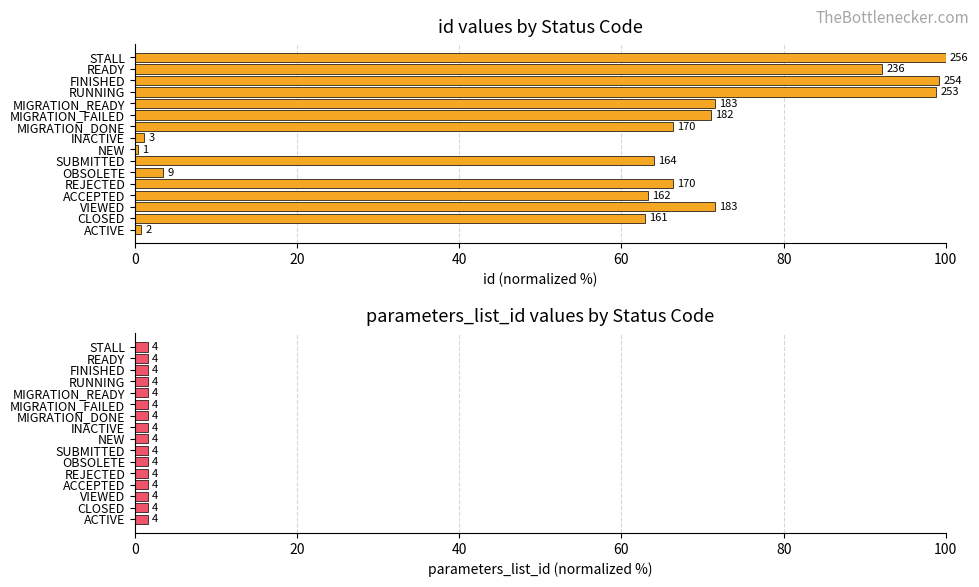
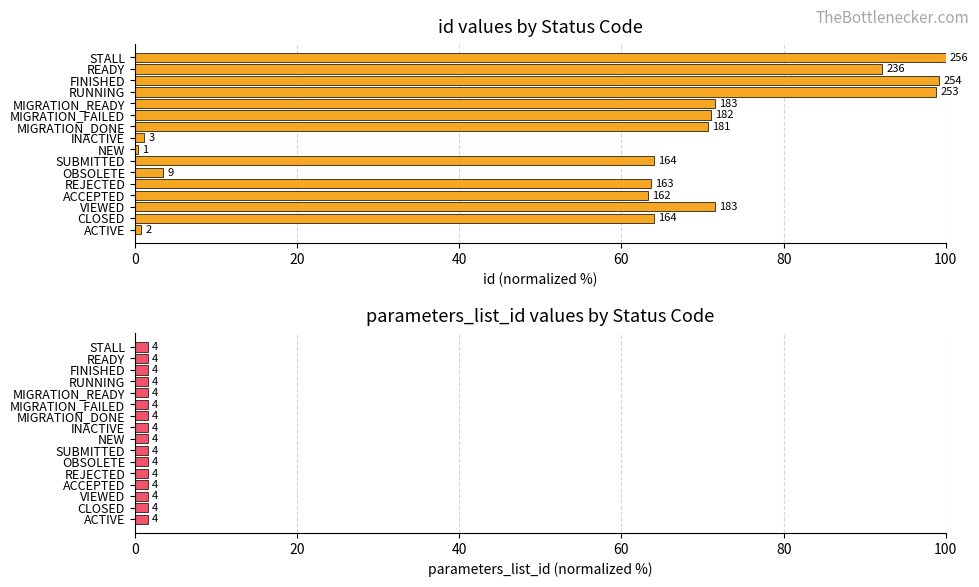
id values by Status Code, MIGRATION_DONE: 170 -> 181
id values by Status Code, REJECTED: 170 -> 163
id values by Status Code, CLOSED: 161 -> 164
